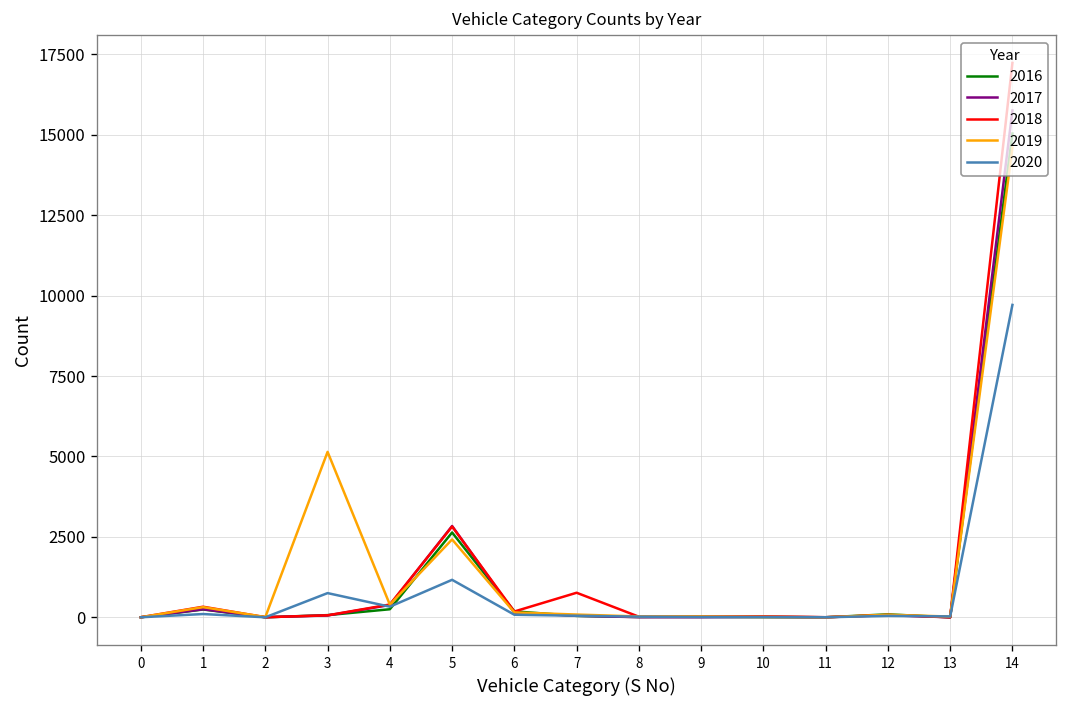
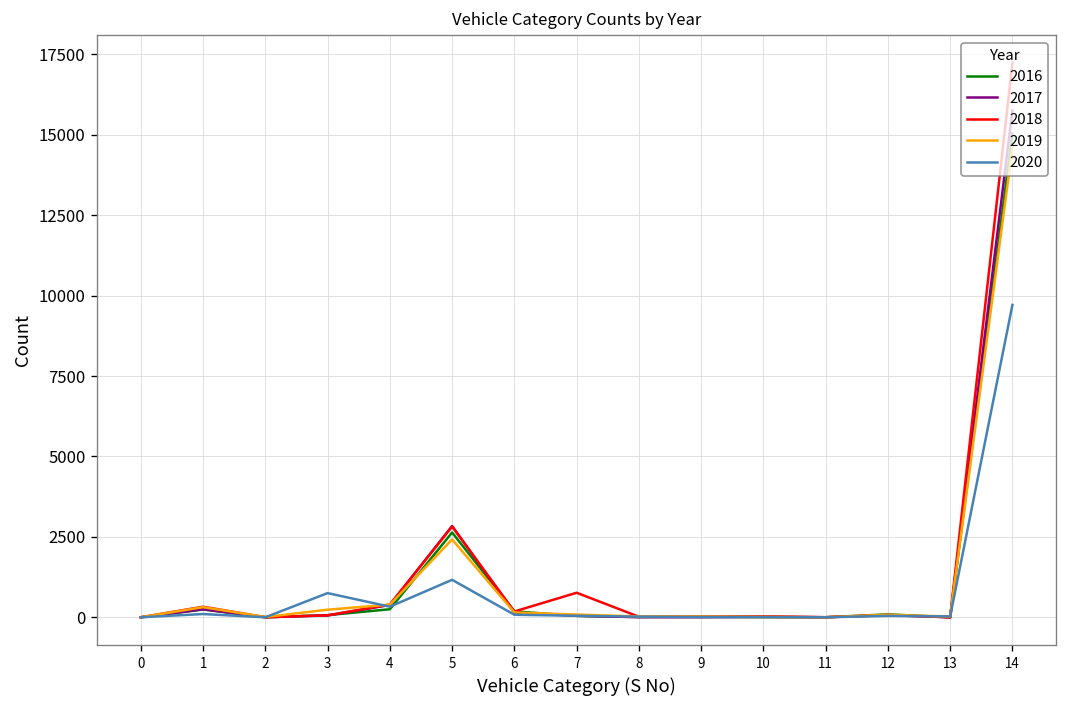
2019, 3: 5100 -> 200
